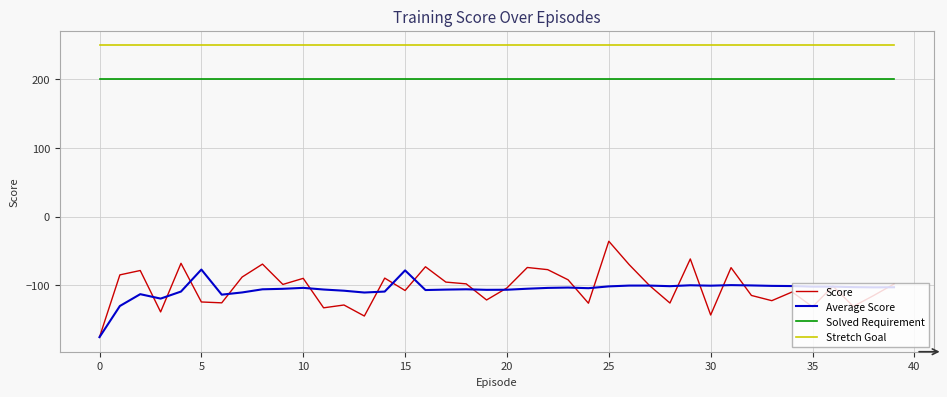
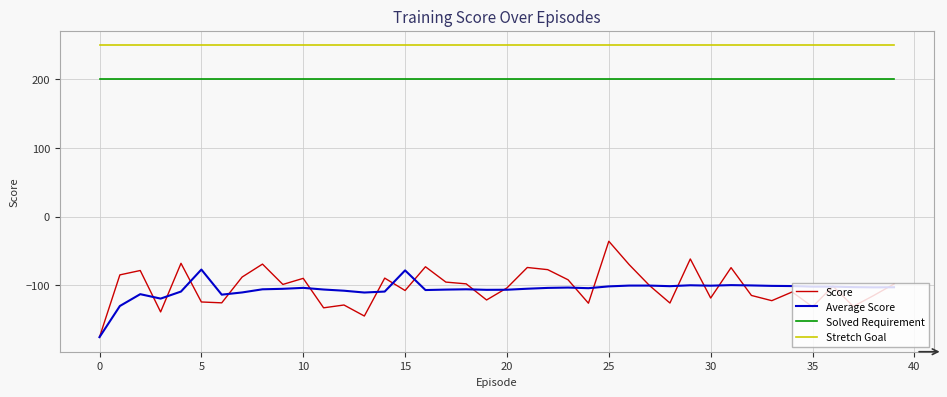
Score, 30: -140 -> -120
